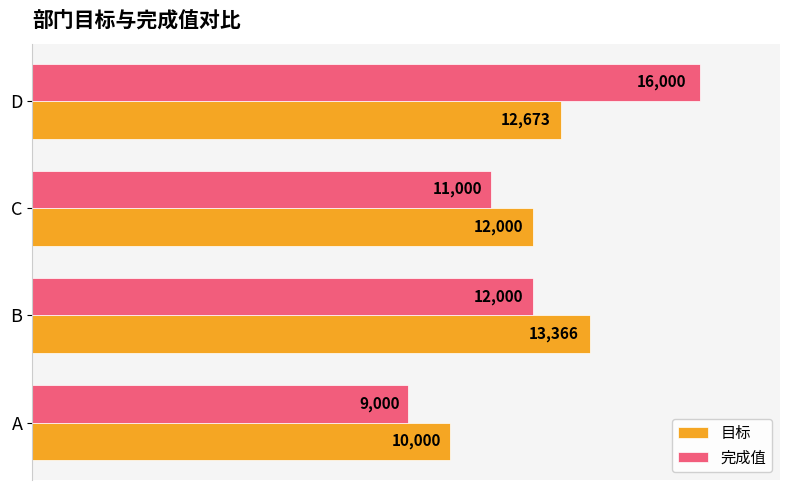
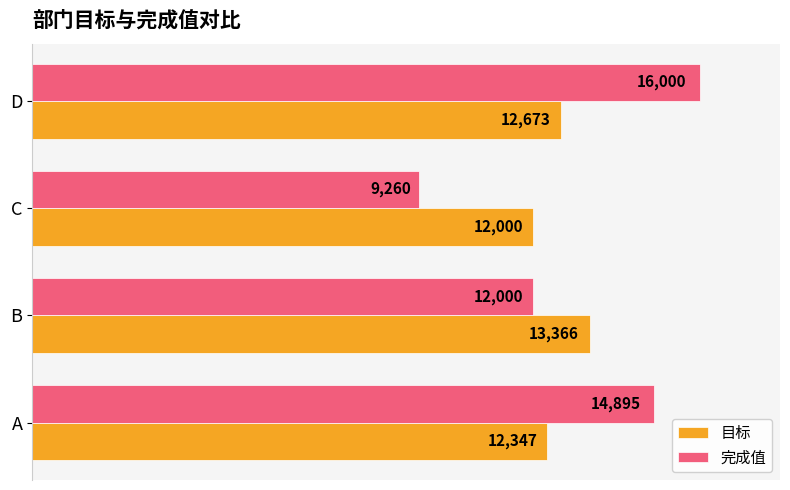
完成值, C: 11,000 -> 9,260
完成值, A: 9,000 -> 14,895
目标, A: 10,000 -> 12,347
